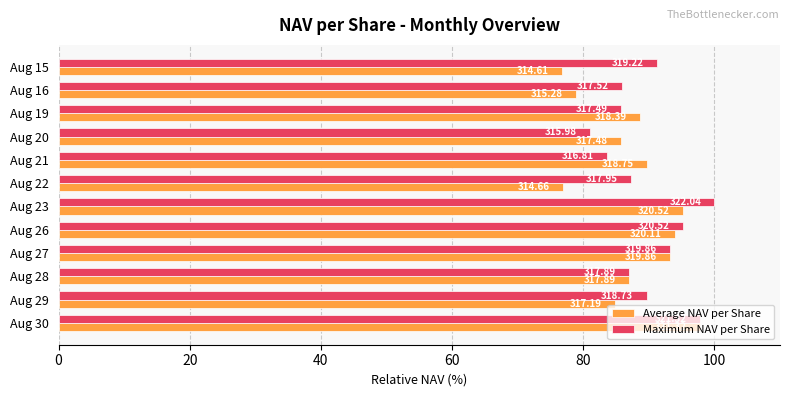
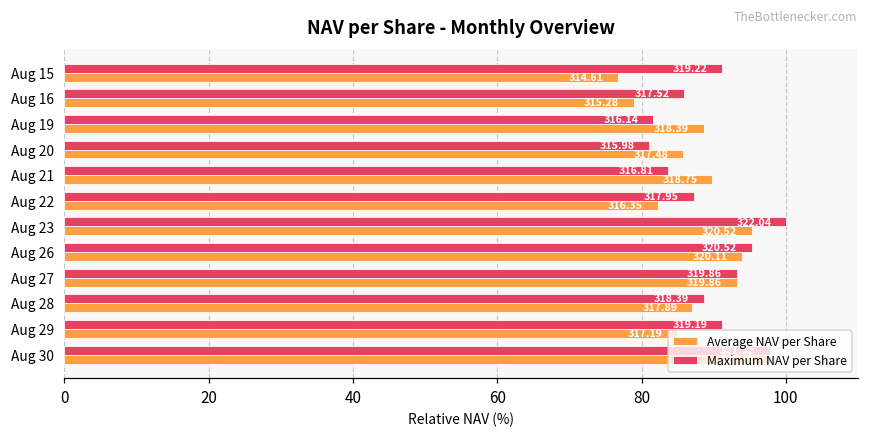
Maximum NAV per Share, Aug 19: 317.49 -> 316.14
Average NAV per Share, Aug 22: 314.66 -> 316.35
Maximum NAV per Share, Aug 28: 317.89 -> 318.39
Maximum NAV per Share, Aug 29: 318.73 -> 319.19
